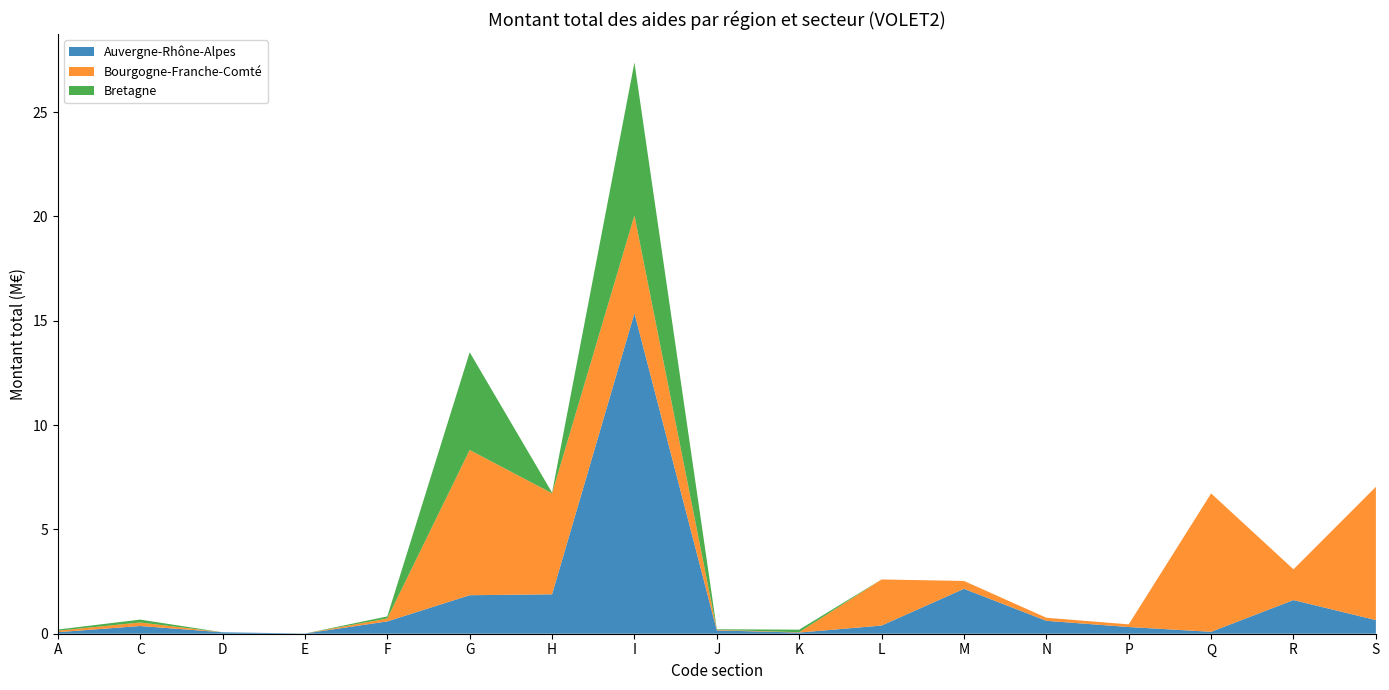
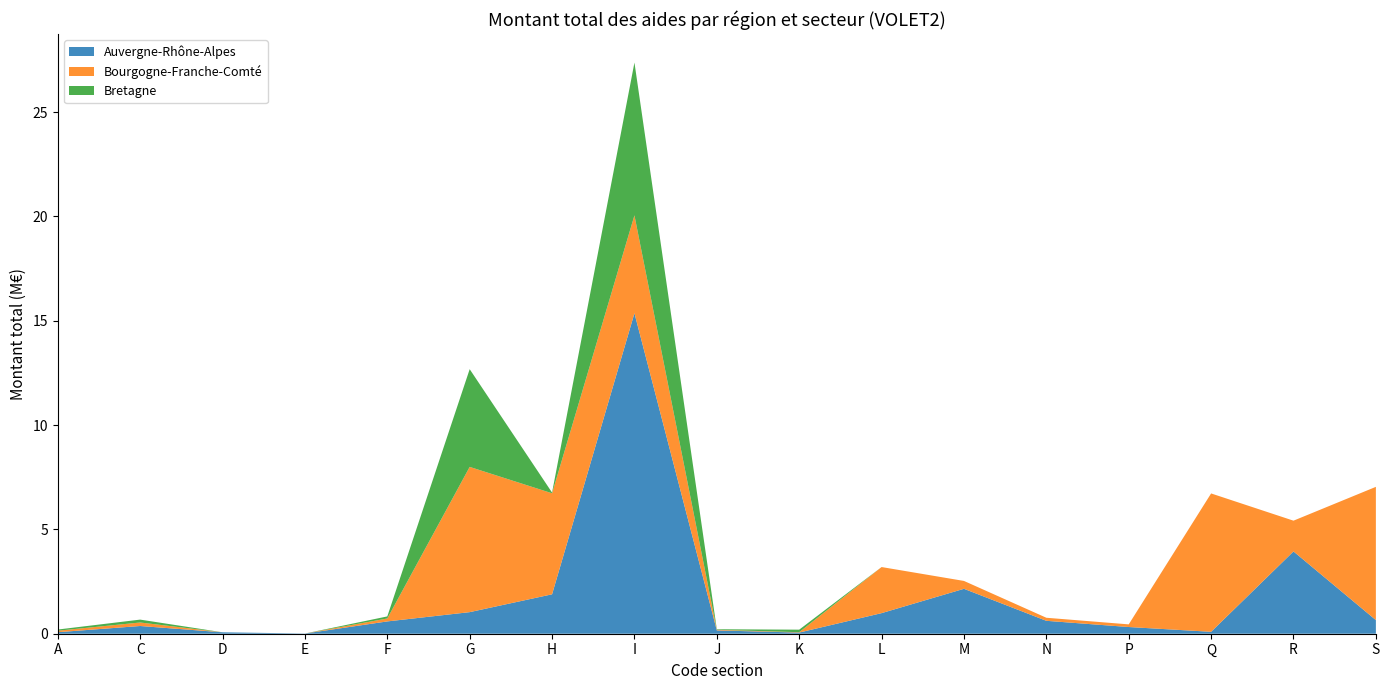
Auvergne-Rhône-Alpes, G: 1.8 -> 1.0
Auvergne-Rhône-Alpes, L: 0.4 -> 1.0
Auvergne-Rhône-Alpes, R: 1.6 -> 3.9
